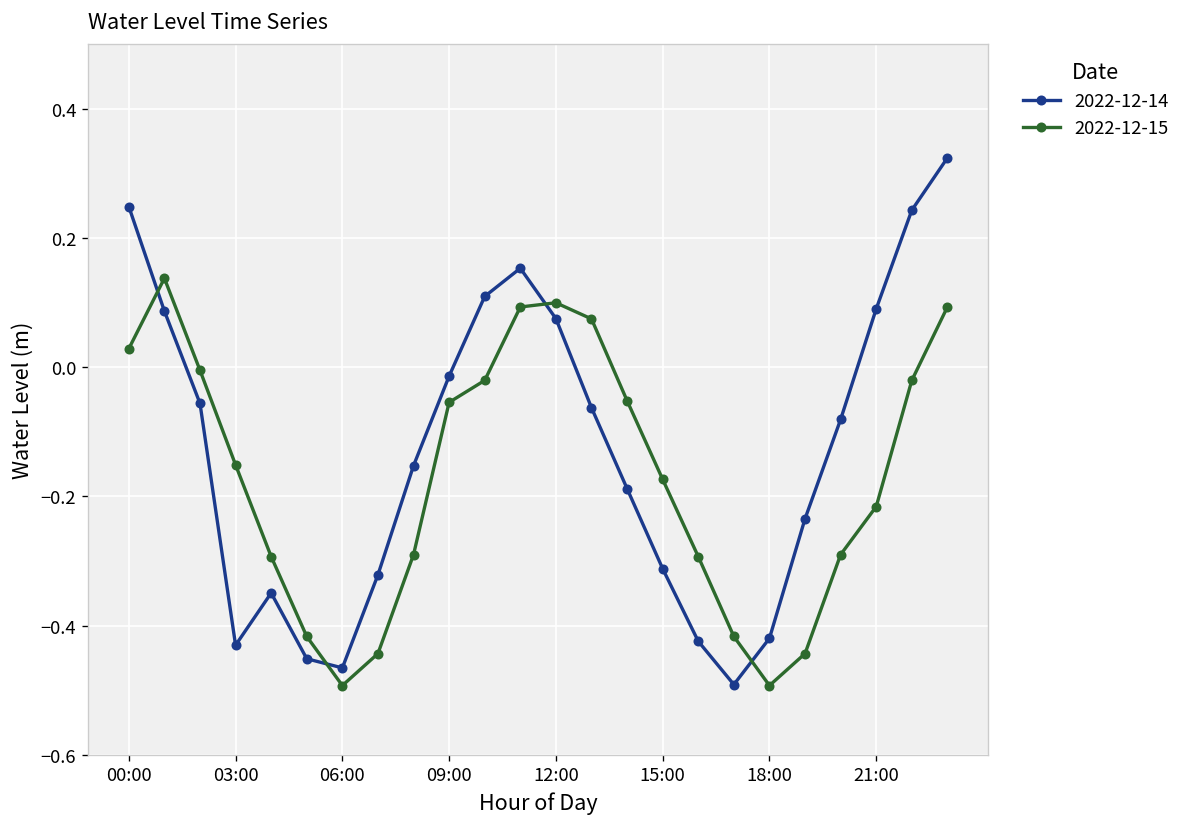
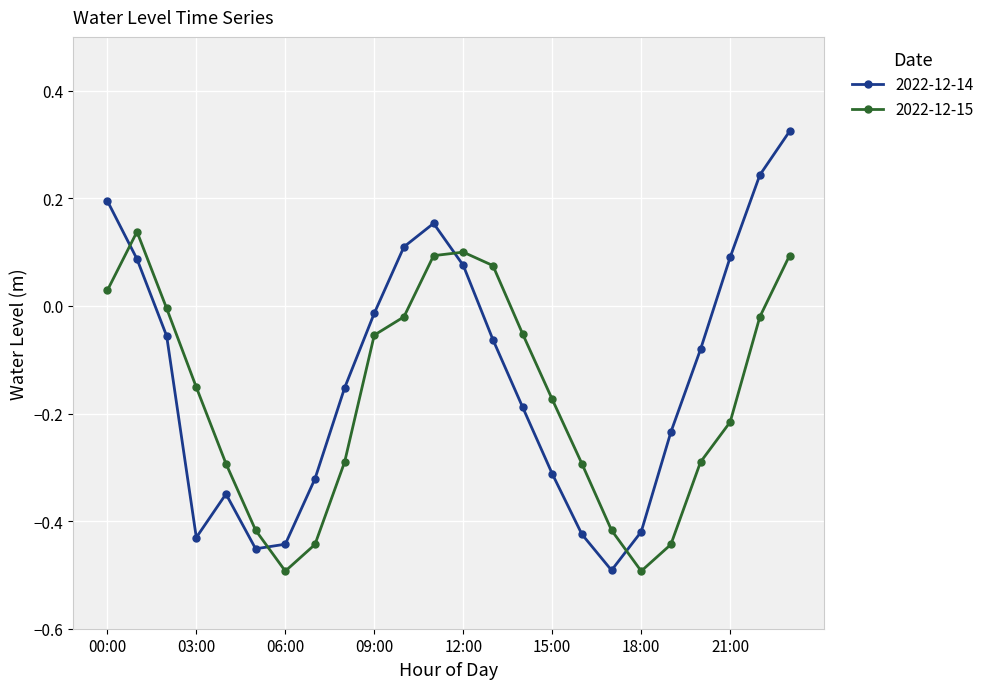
2022-12-14, 00:00: 0.25 -> 0.20
2022-12-14, 06:00: -0.47 -> -0.44
